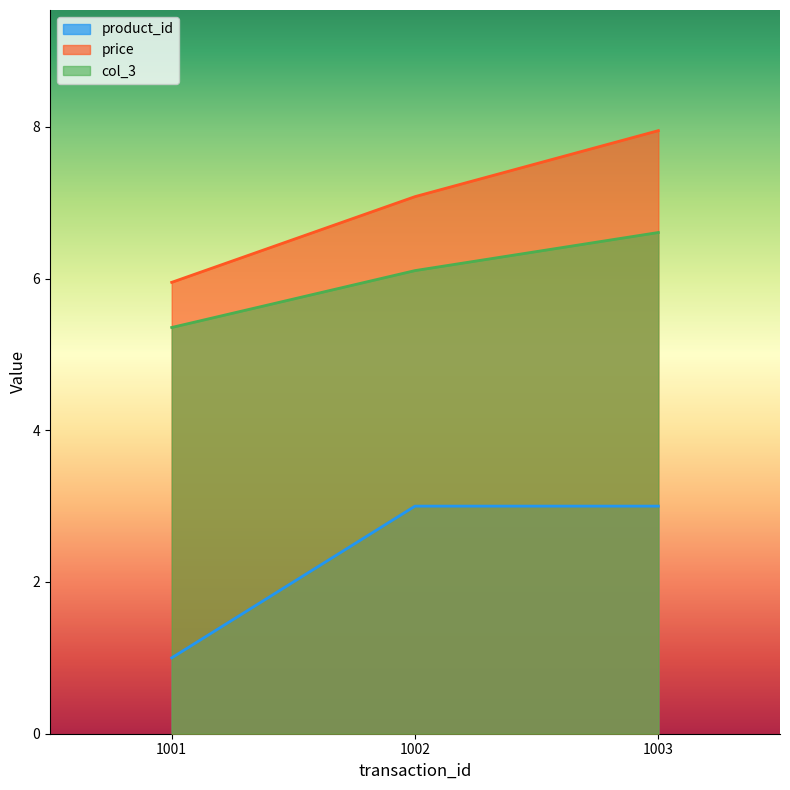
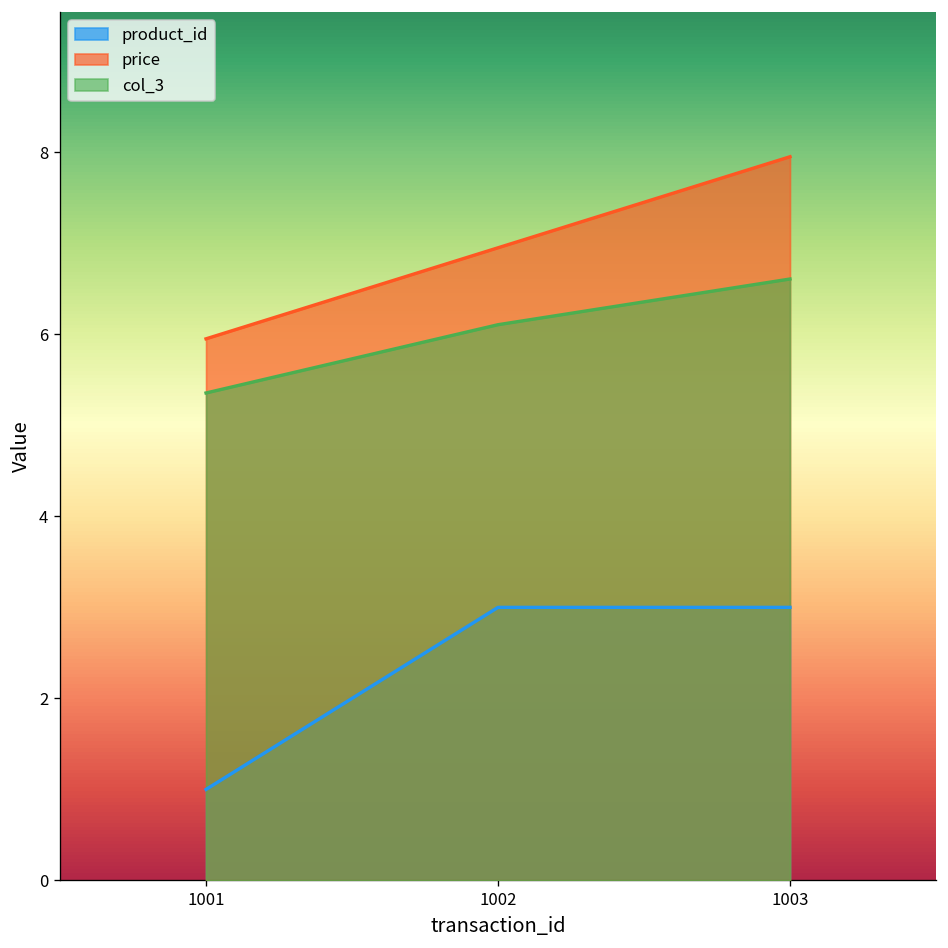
price, 1002: 7.1 -> 7.0
